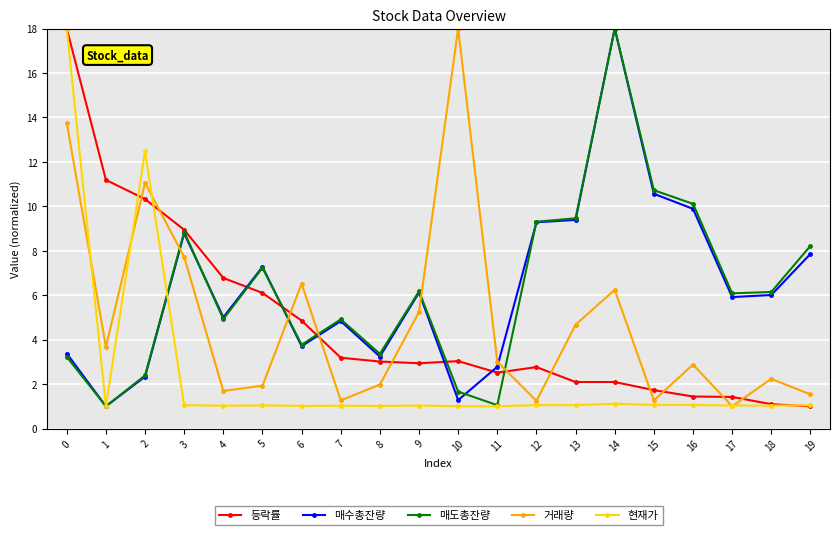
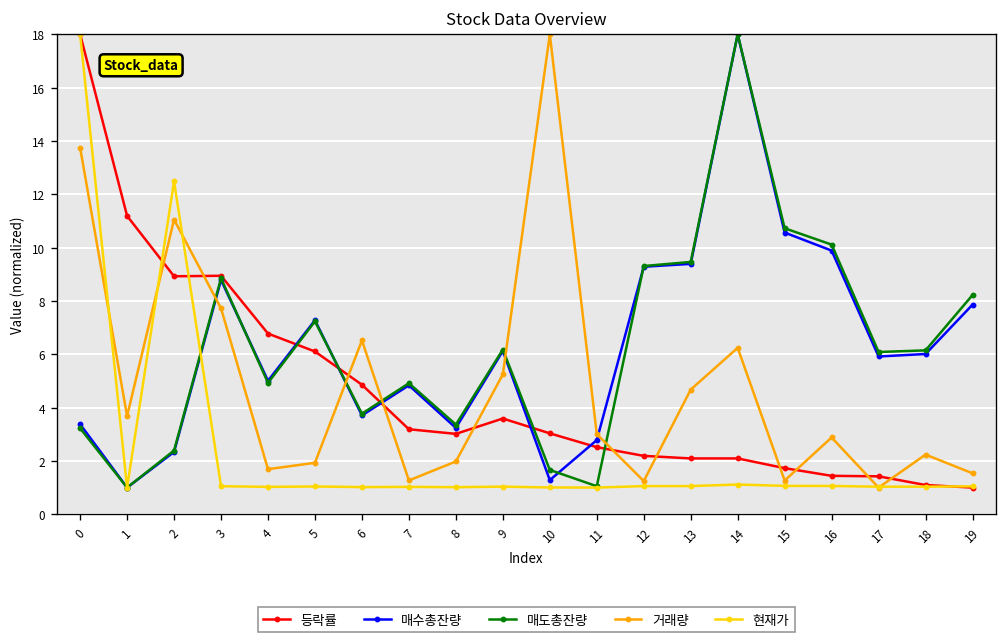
등락률, 2: 10.3 -> 8.9
등락률, 9: 2.9 -> 3.6
등락률, 12: 2.8 -> 2.2
